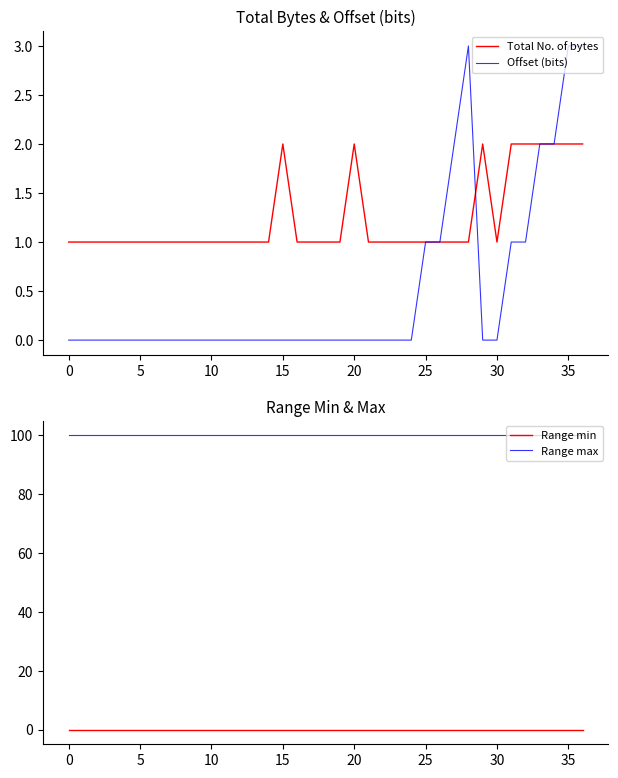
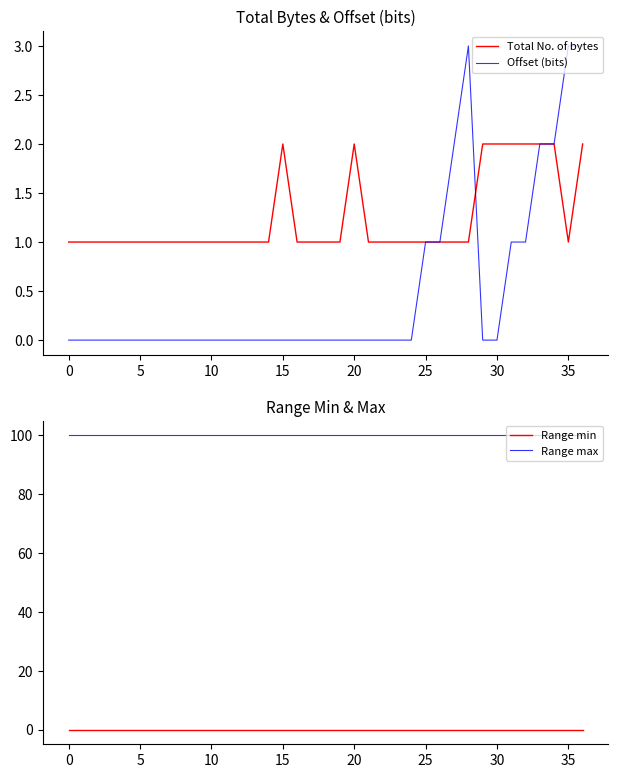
Total Bytes & Offset (bits), Total No. of bytes, 30: 1 -> 2
Total Bytes & Offset (bits), Total No. of bytes, 35: 2 -> 1
